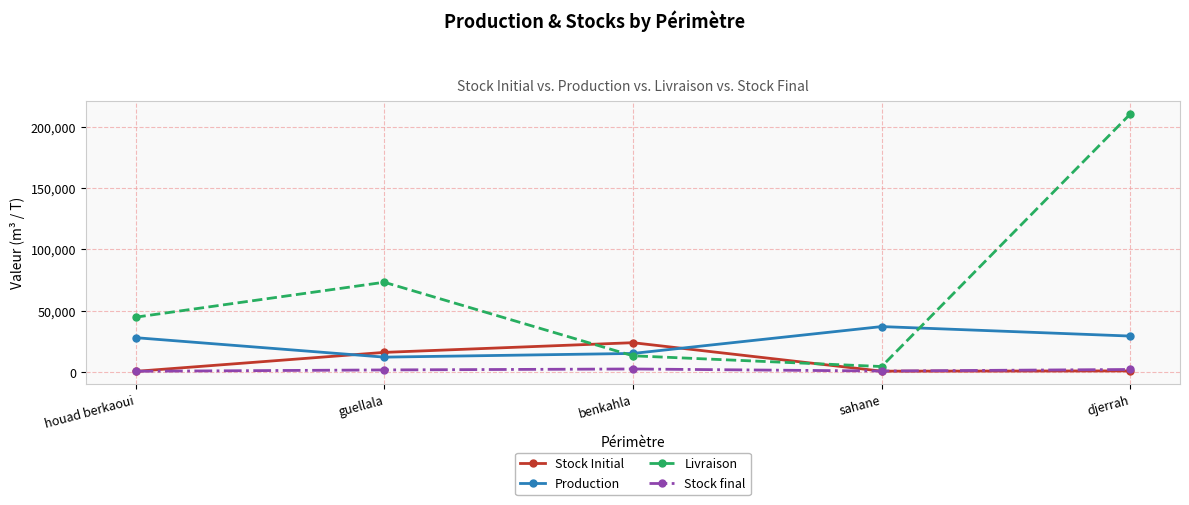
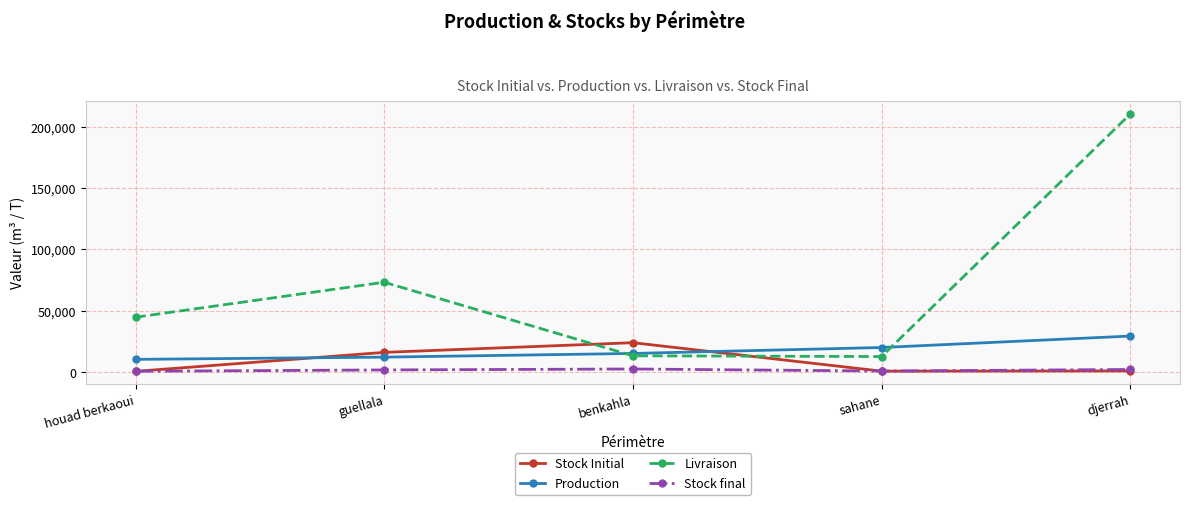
Production, houad berkaoui: 28,000 -> 11,000
Production, sahane: 37,000 -> 20,000
Livraison, sahane: 5,000 -> 13,000
